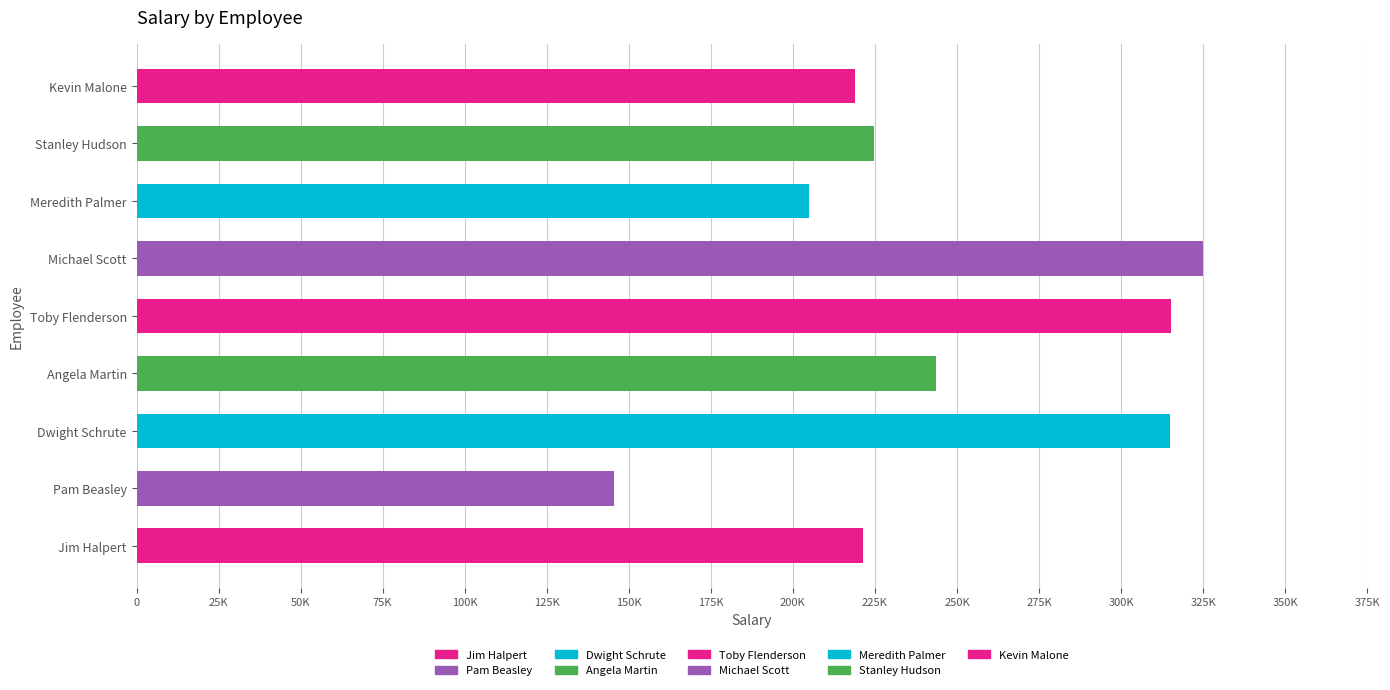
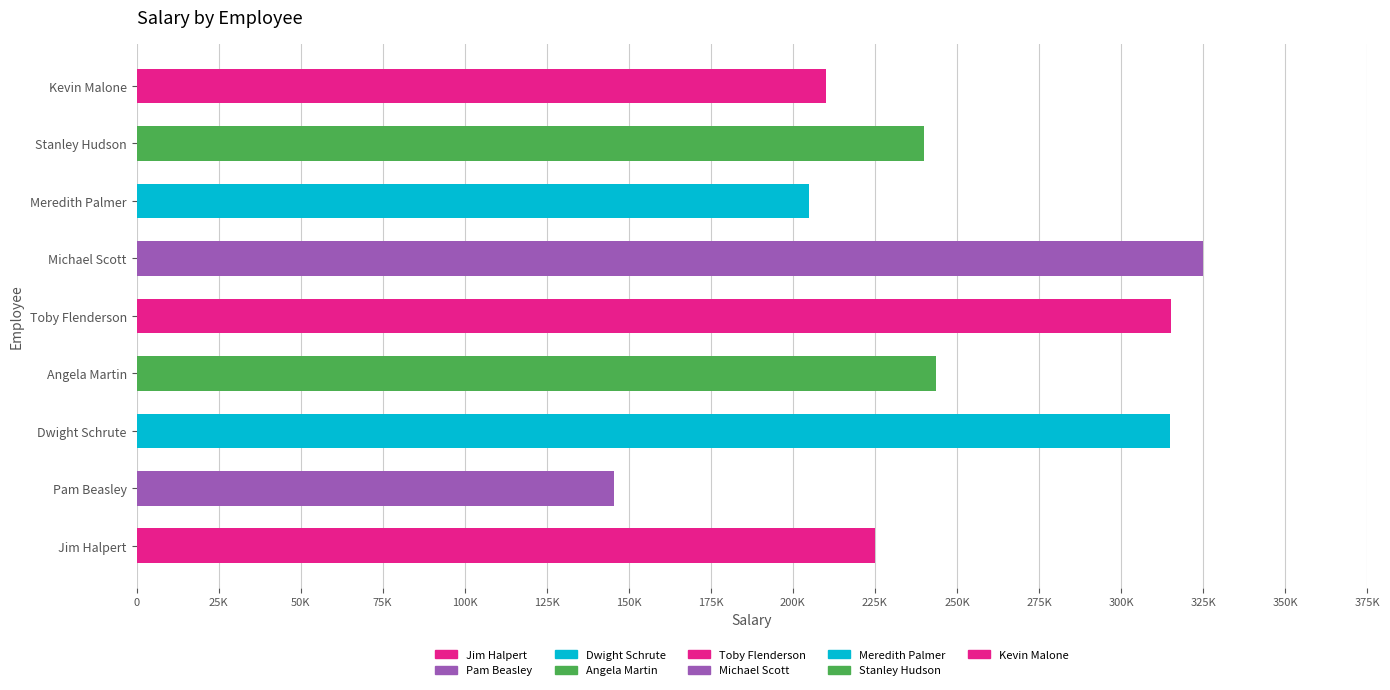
Kevin Malone: 219000 -> 210000
Stanley Hudson: 225000 -> 240000
Jim Halpert: 221000 -> 225000
